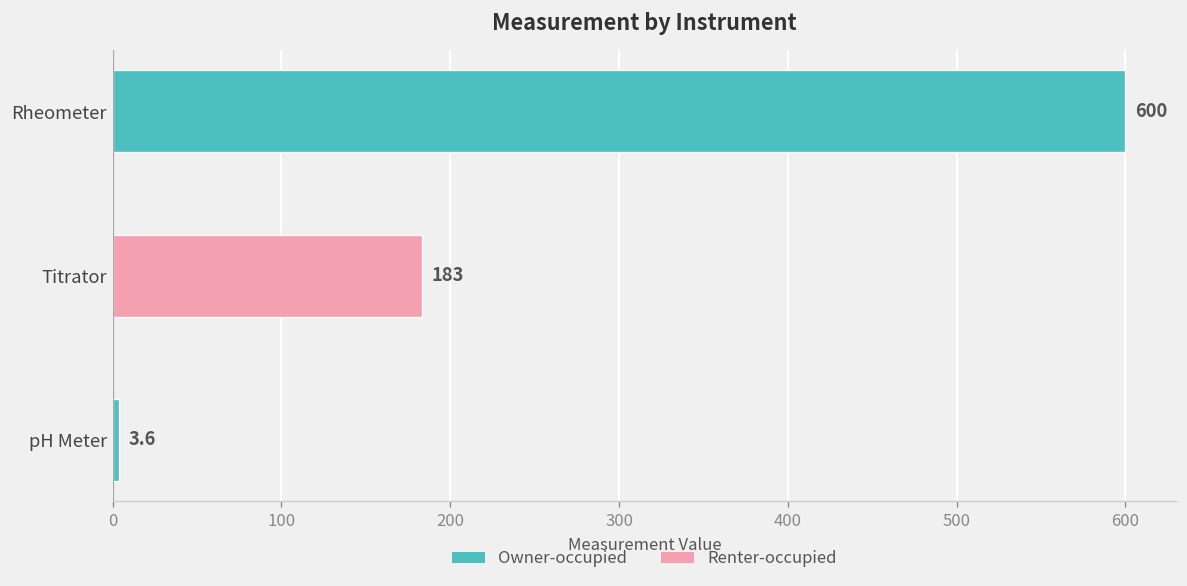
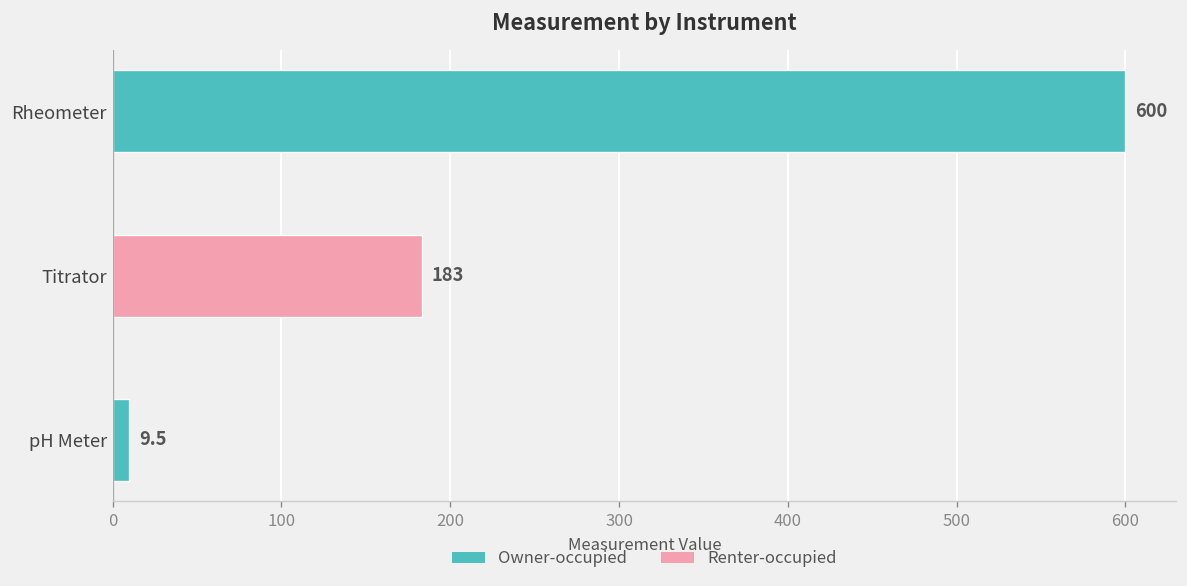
pH Meter: 3.6 -> 9.5
